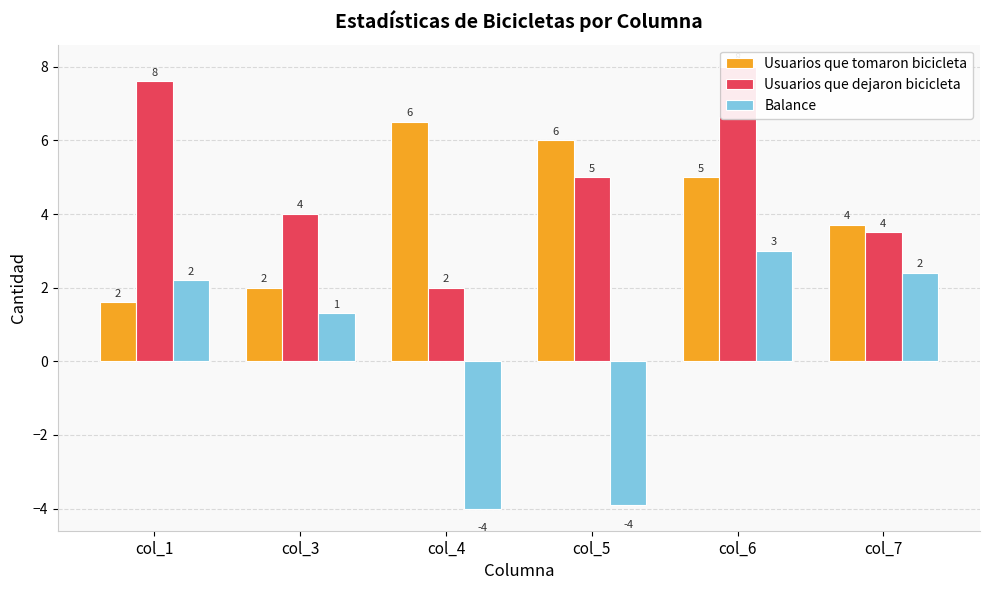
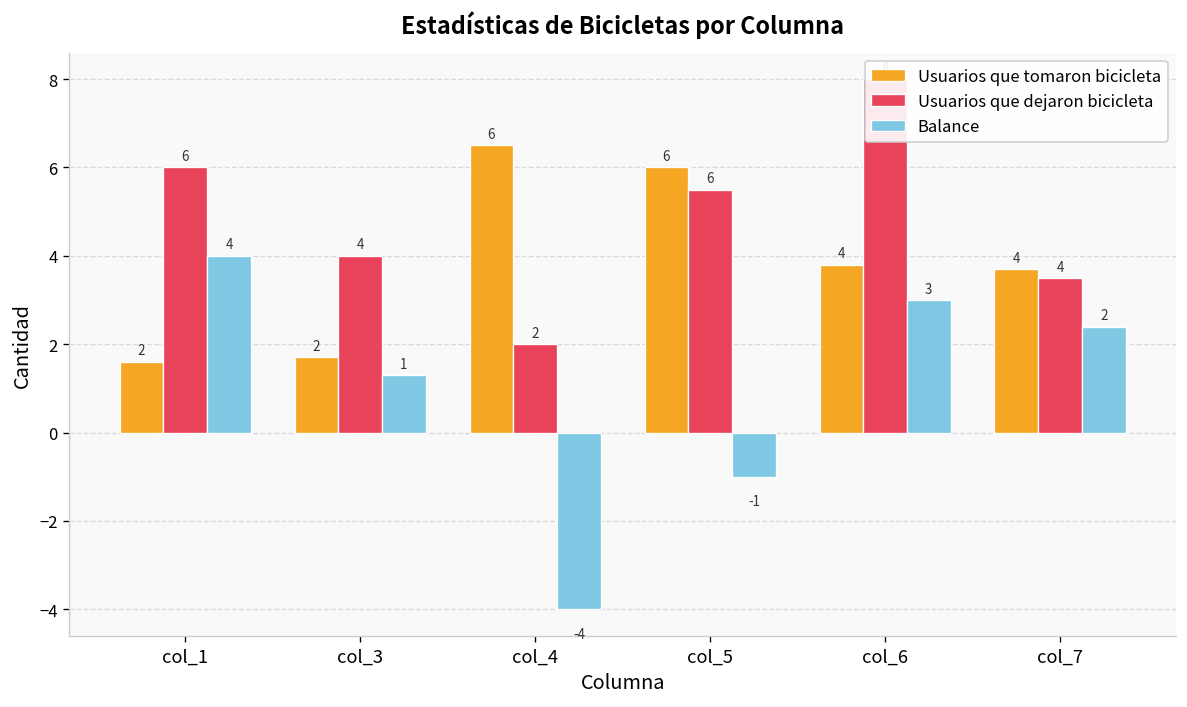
Usuarios que dejaron bicicleta, col_1: 8 -> 6
Balance, col_1: 2 -> 4
Usuarios que tomaron bicicleta, col_3: 2.0 -> 1.7
Usuarios que dejaron bicicleta, col_5: 5 -> 6
Balance, col_5: -4 -> -1
Usuarios que tomaron bicicleta, col_6: 5 -> 4
